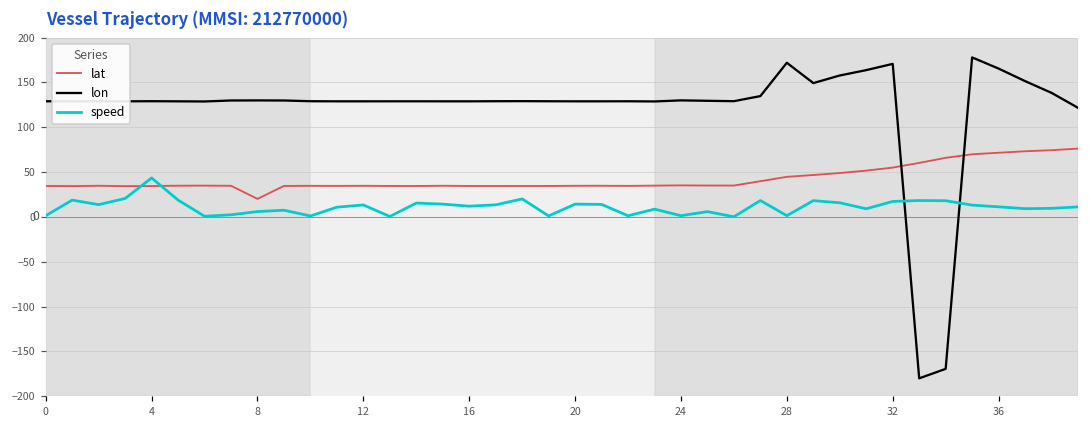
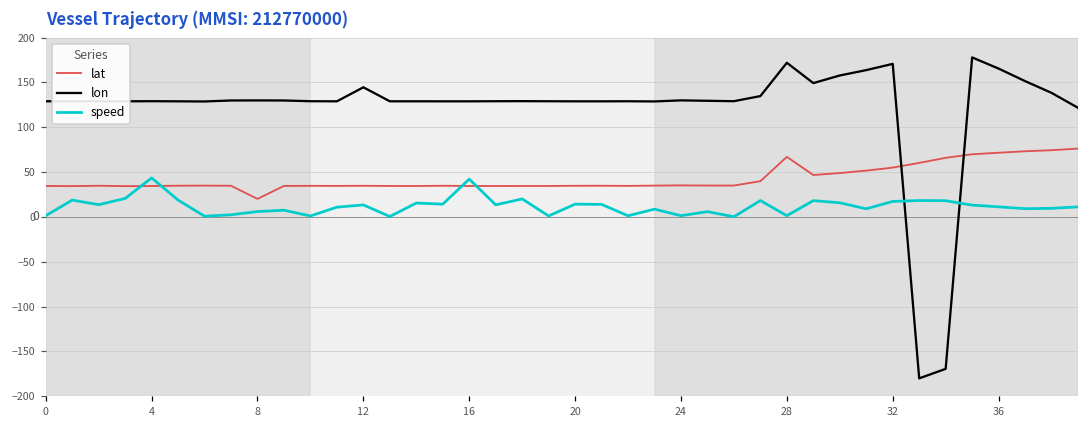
lon, 12: 130 -> 140
speed, 16: 10 -> 40
lat, 28: 40 -> 70
